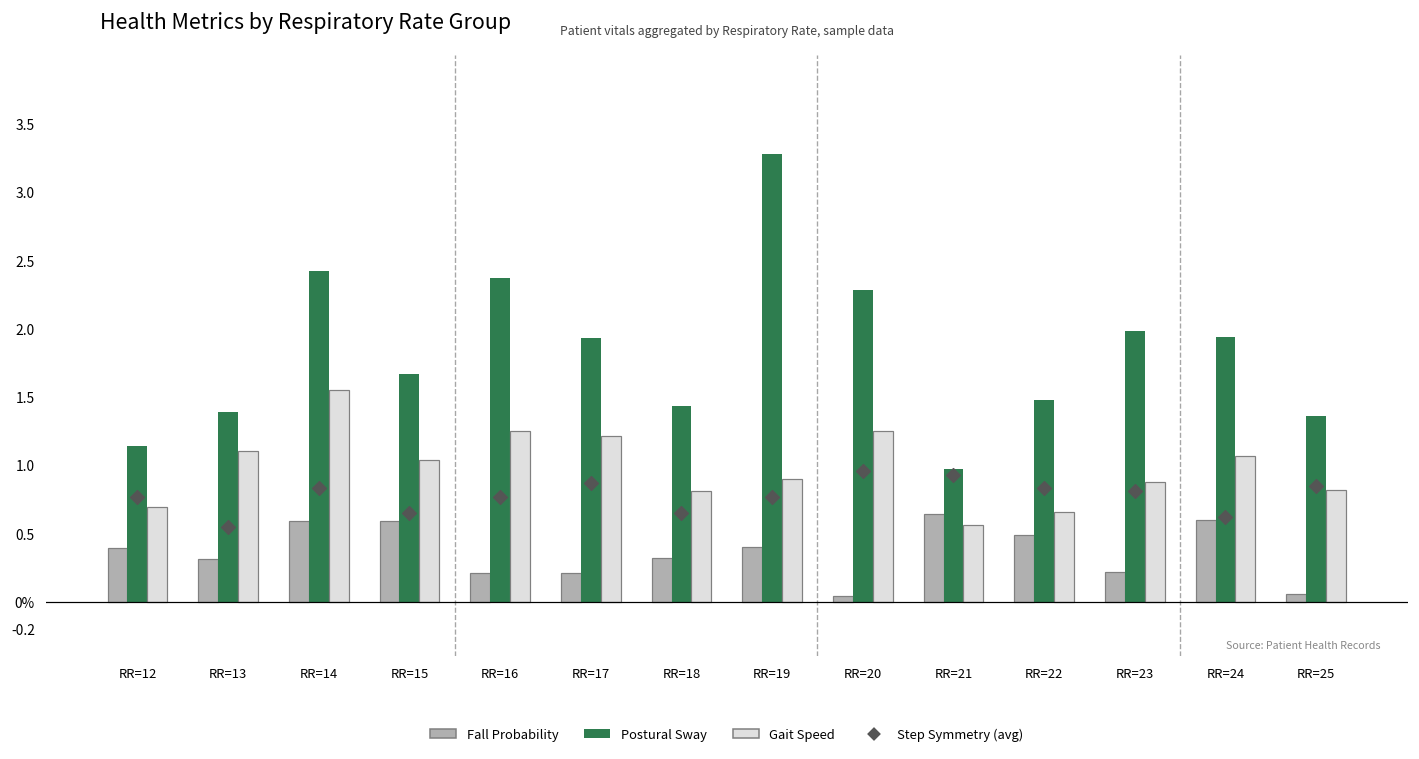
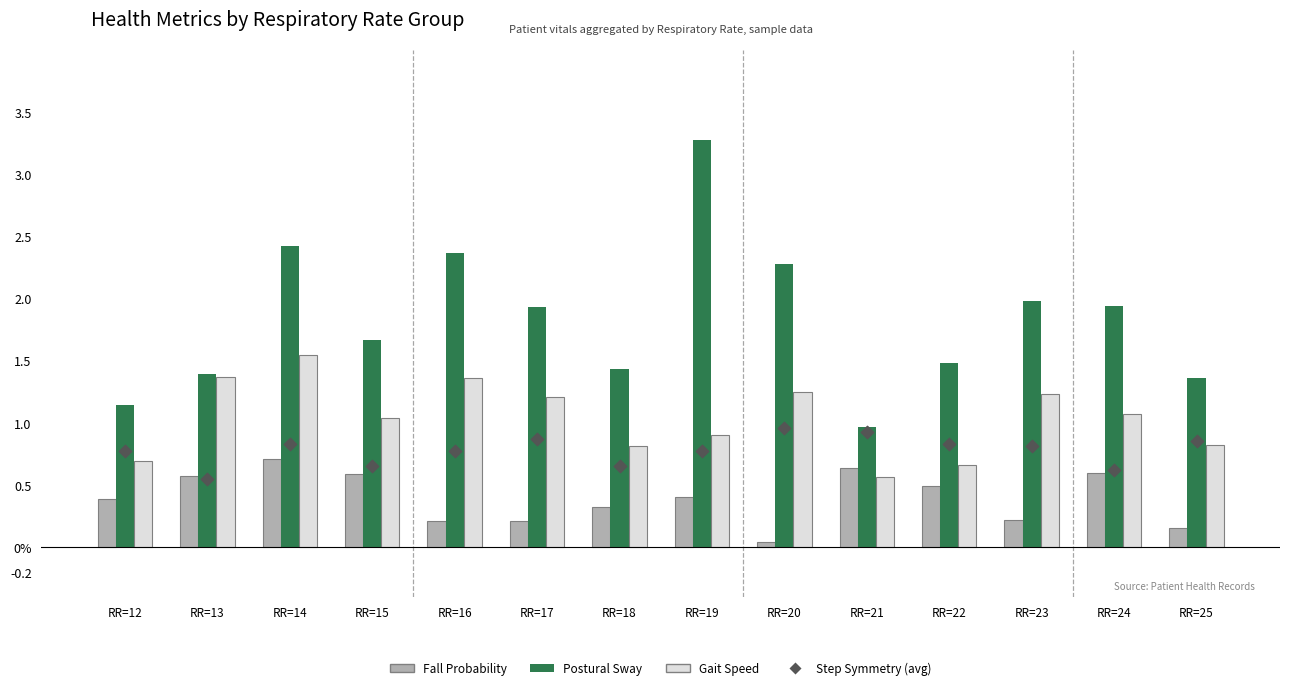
Fall Probability, RR=13: 0.31 -> 0.57
Gait Speed, RR=13: 1.10 -> 1.37
Fall Probability, RR=14: 0.59 -> 0.71
Gait Speed, RR=16: 1.25 -> 1.36
Gait Speed, RR=23: 0.88 -> 1.23
Fall Probability, RR=25: 0.06 -> 0.15
